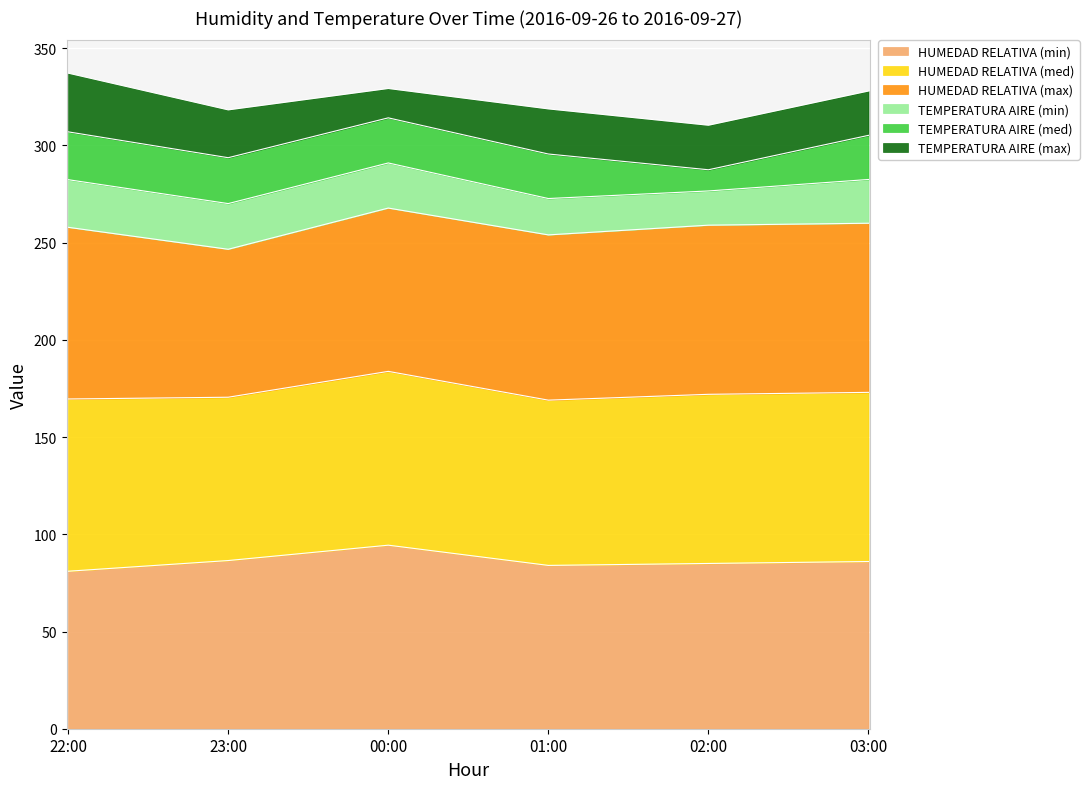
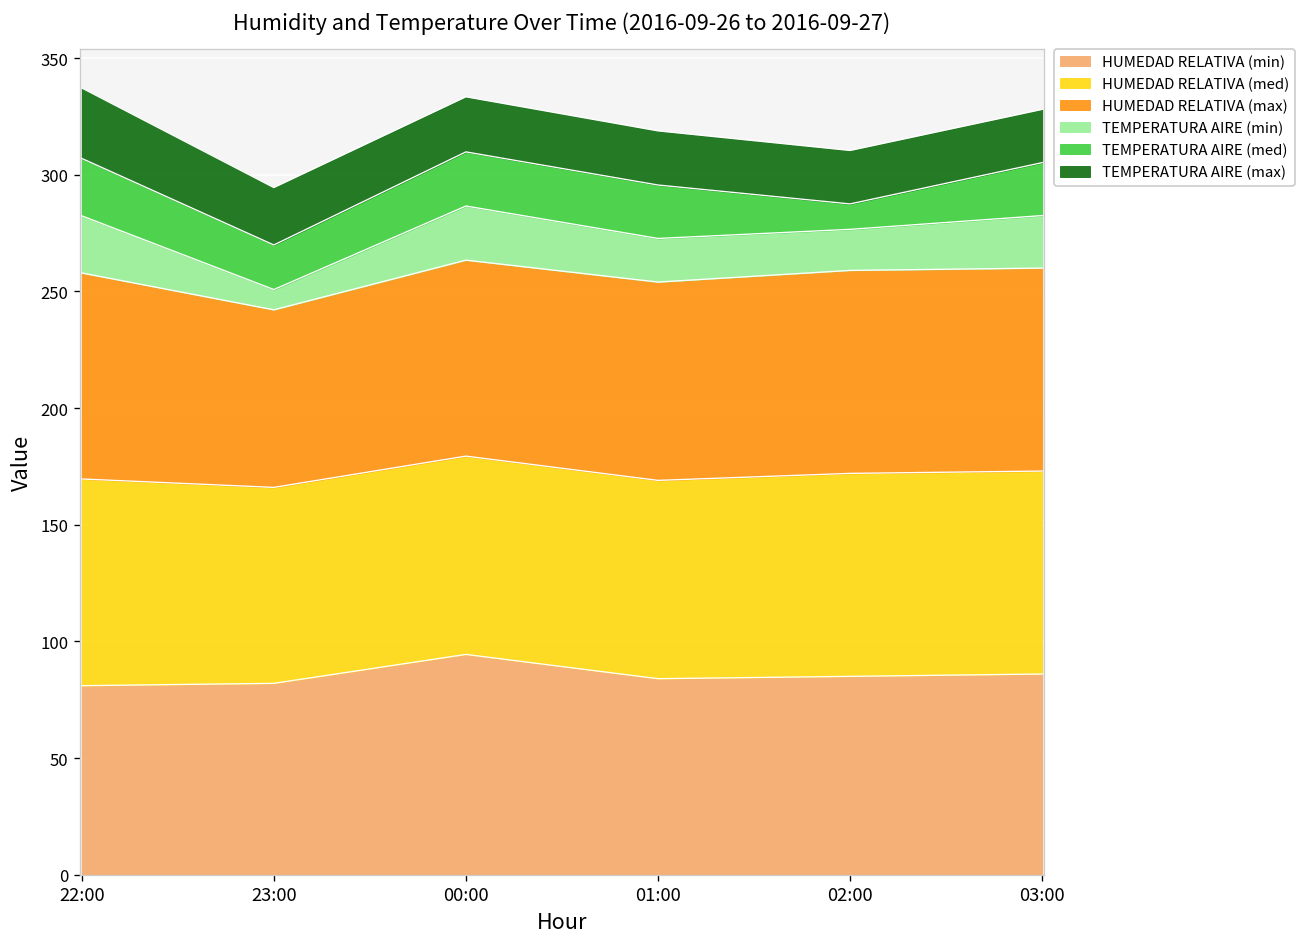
HUMEDAD RELATIVA (min), 23:00: 87 -> 82
TEMPERATURA AIRE (min), 23:00: 24 -> 9
TEMPERATURA AIRE (med), 23:00: 24 -> 19
HUMEDAD RELATIVA (med), 00:00: 89 -> 85
TEMPERATURA AIRE (max), 00:00: 15 -> 24
